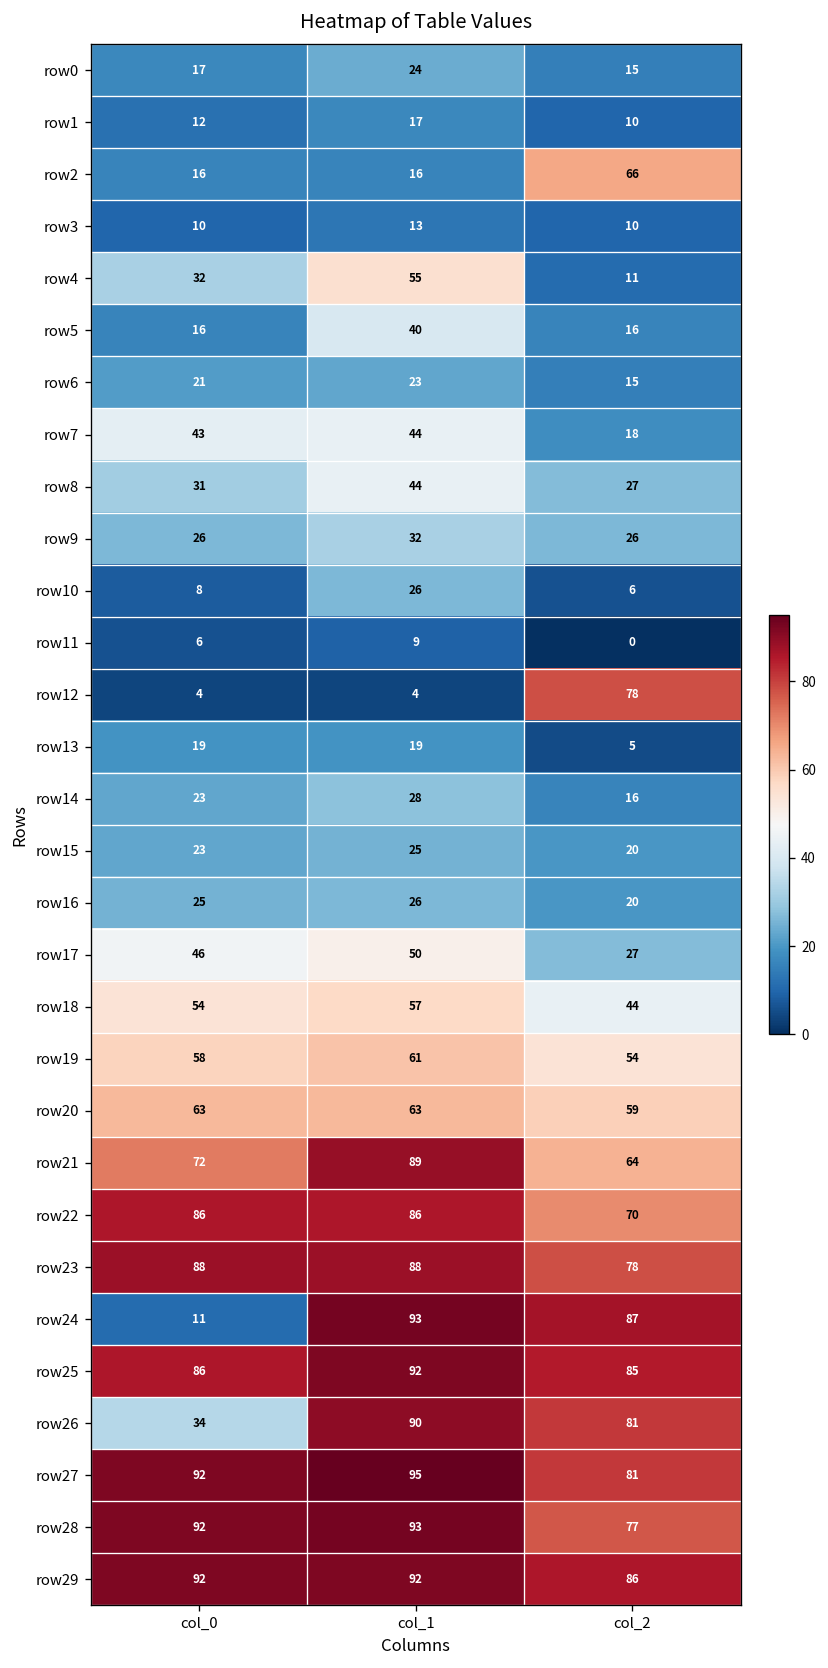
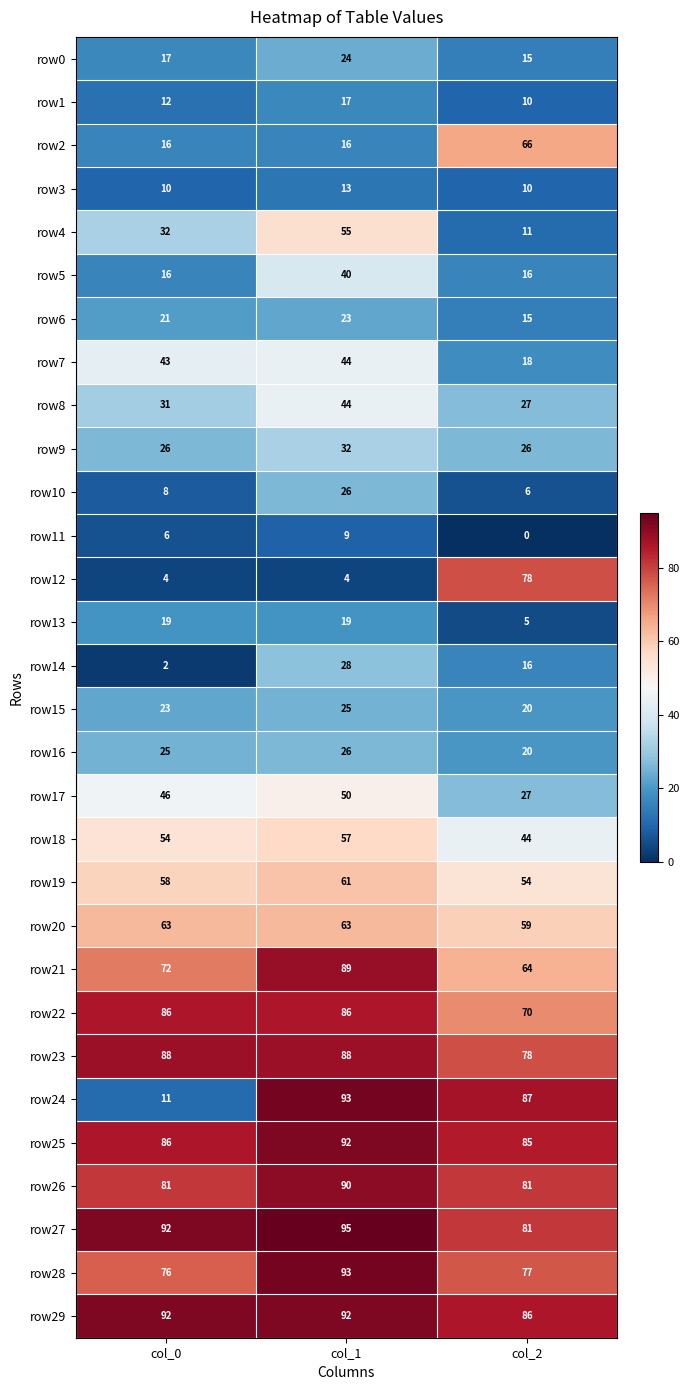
row14, col_0: 23 -> 2
row26, col_0: 34 -> 81
row28, col_0: 92 -> 76
